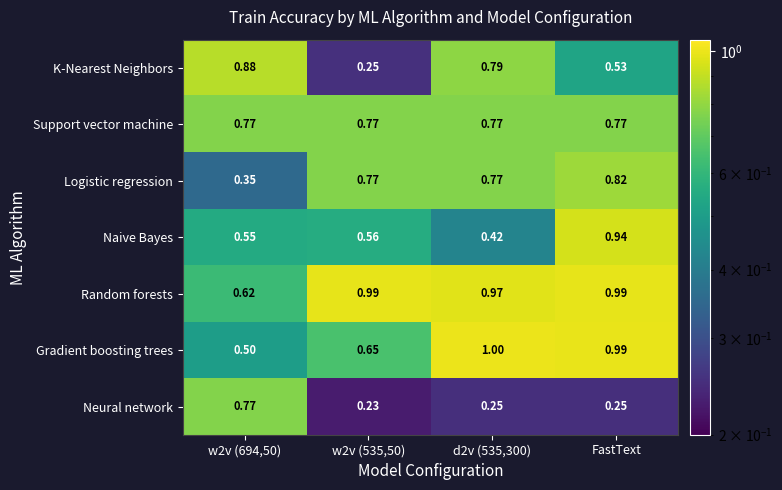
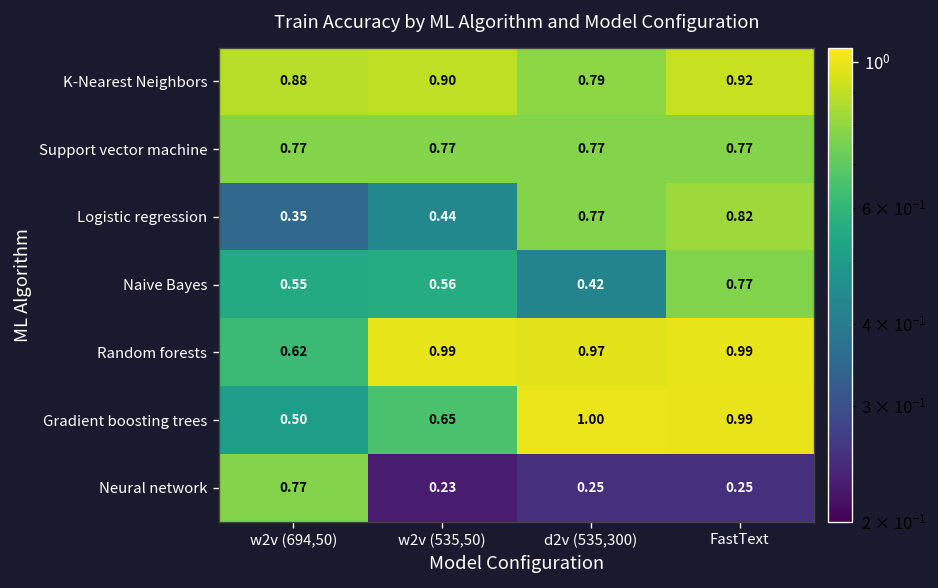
K-Nearest Neighbors, w2v (535,50): 0.25 -> 0.90
K-Nearest Neighbors, FastText: 0.53 -> 0.92
Logistic regression, w2v (535,50): 0.77 -> 0.44
Naive Bayes, FastText: 0.94 -> 0.77
